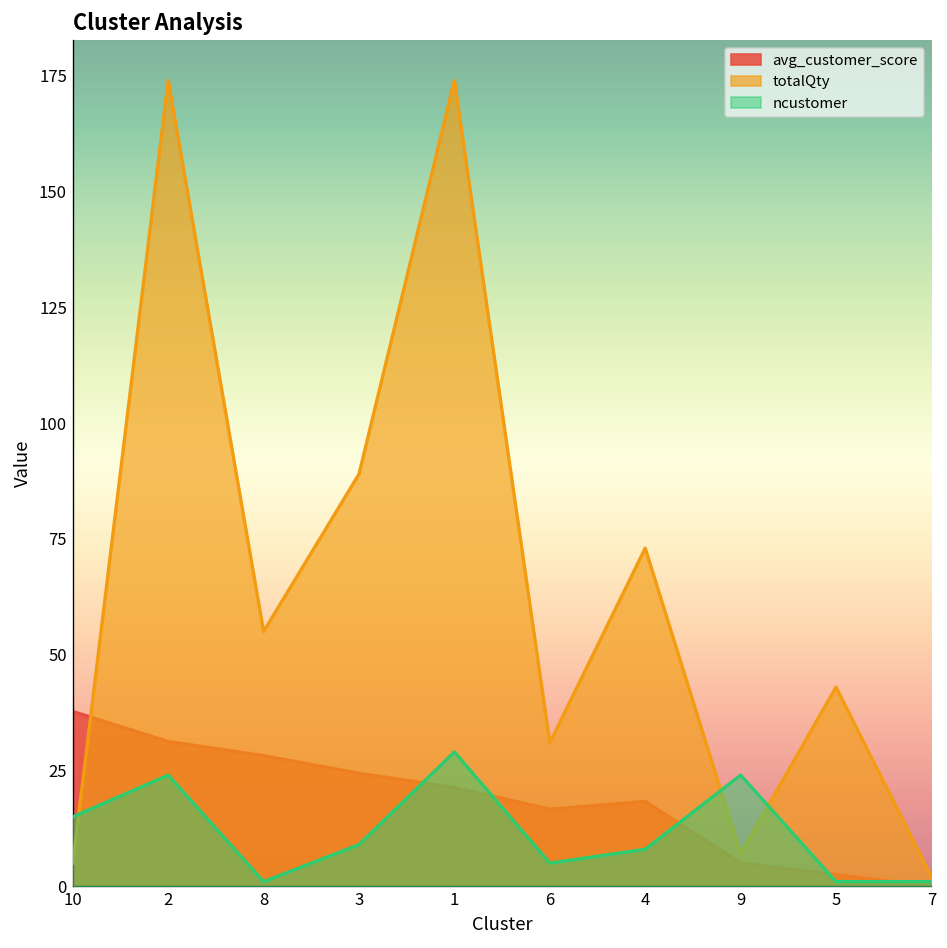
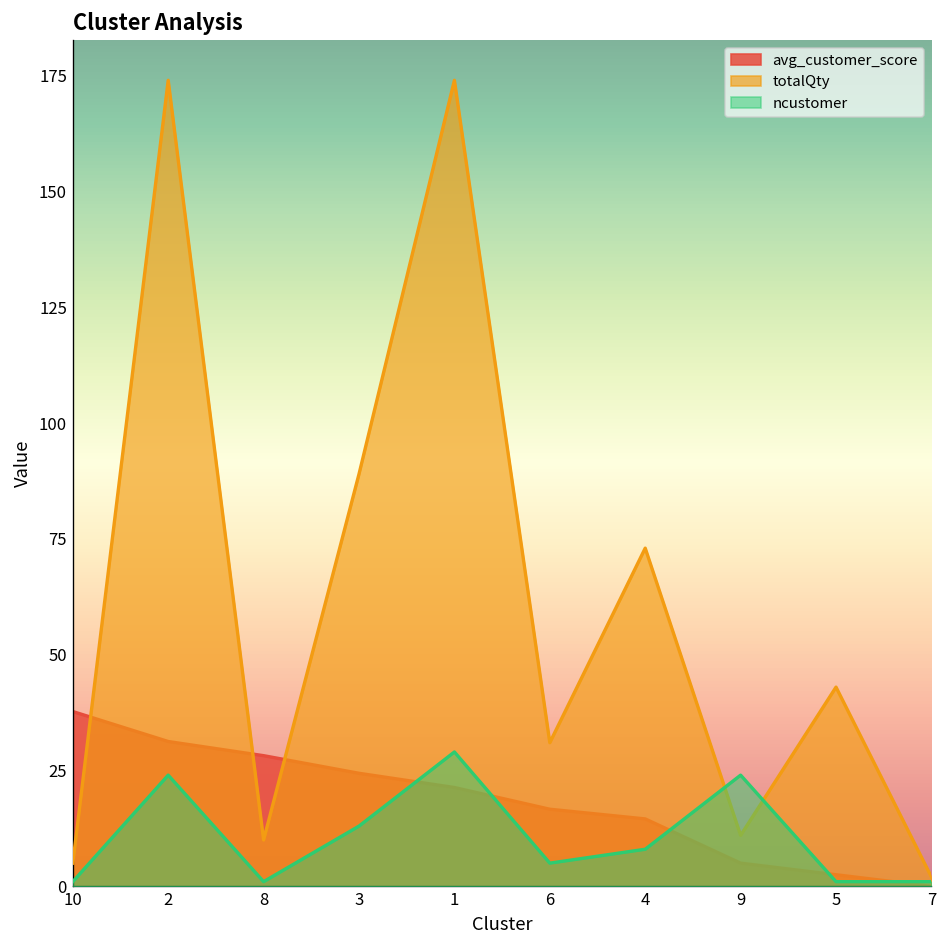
ncustomer, 10: 15 -> 1
totalQty, 8: 55 -> 10
ncustomer, 3: 9 -> 13
avg_customer_score, 4: 18 -> 15
totalQty, 9: 7 -> 11
